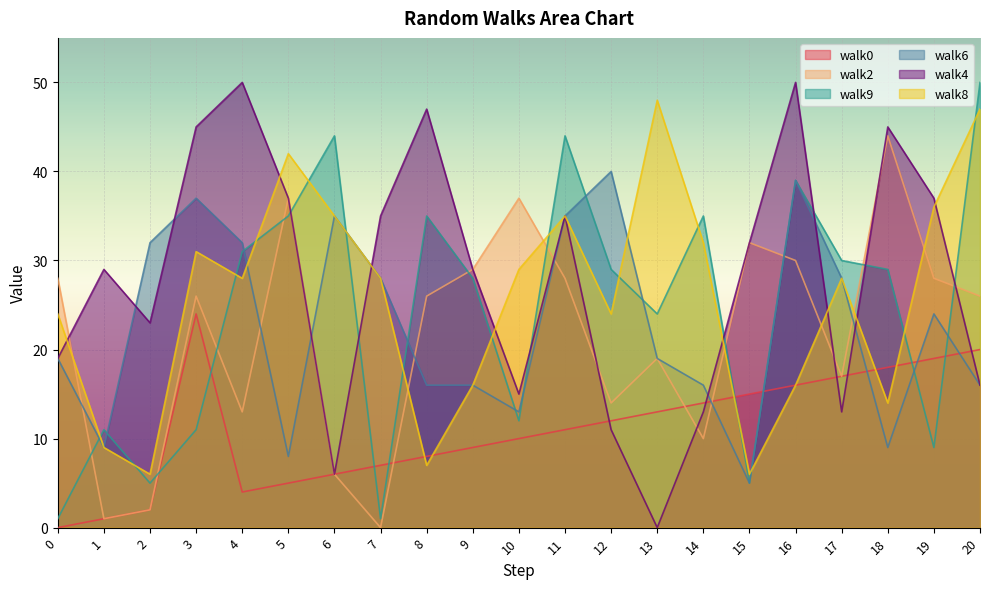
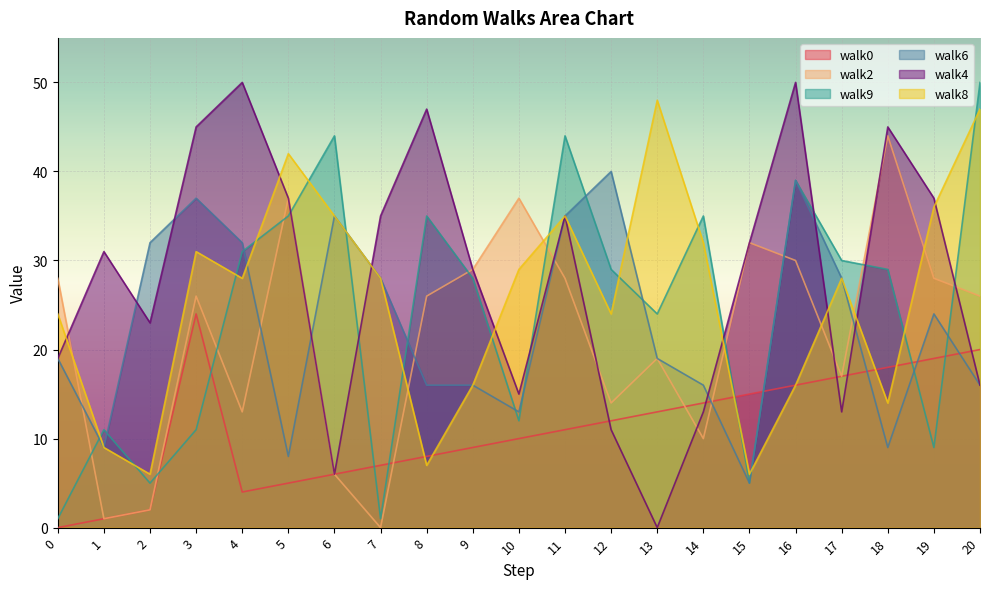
walk4, 1: 29 -> 31
